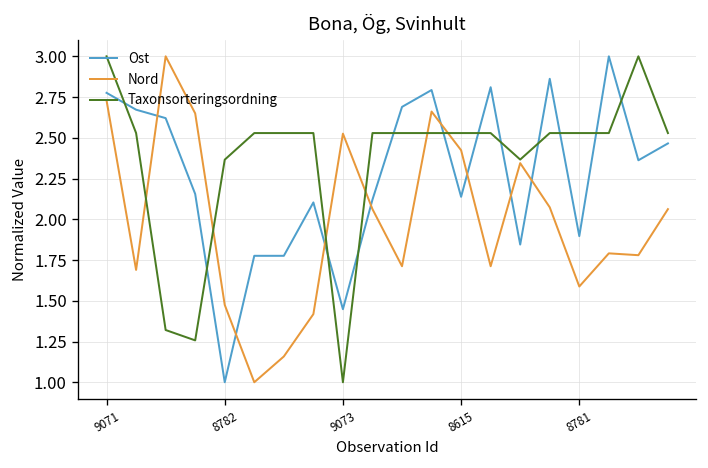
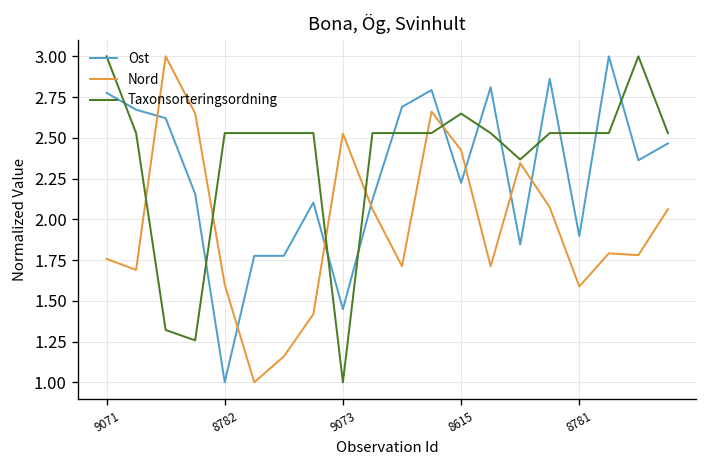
Nord, 9071: 2.73 -> 1.76
Nord, 8782: 1.47 -> 1.60
Taxonsorteringsordning, 8782: 2.37 -> 2.53
Ost, 8615: 2.14 -> 2.22
Taxonsorteringsordning, 8615: 2.53 -> 2.65
